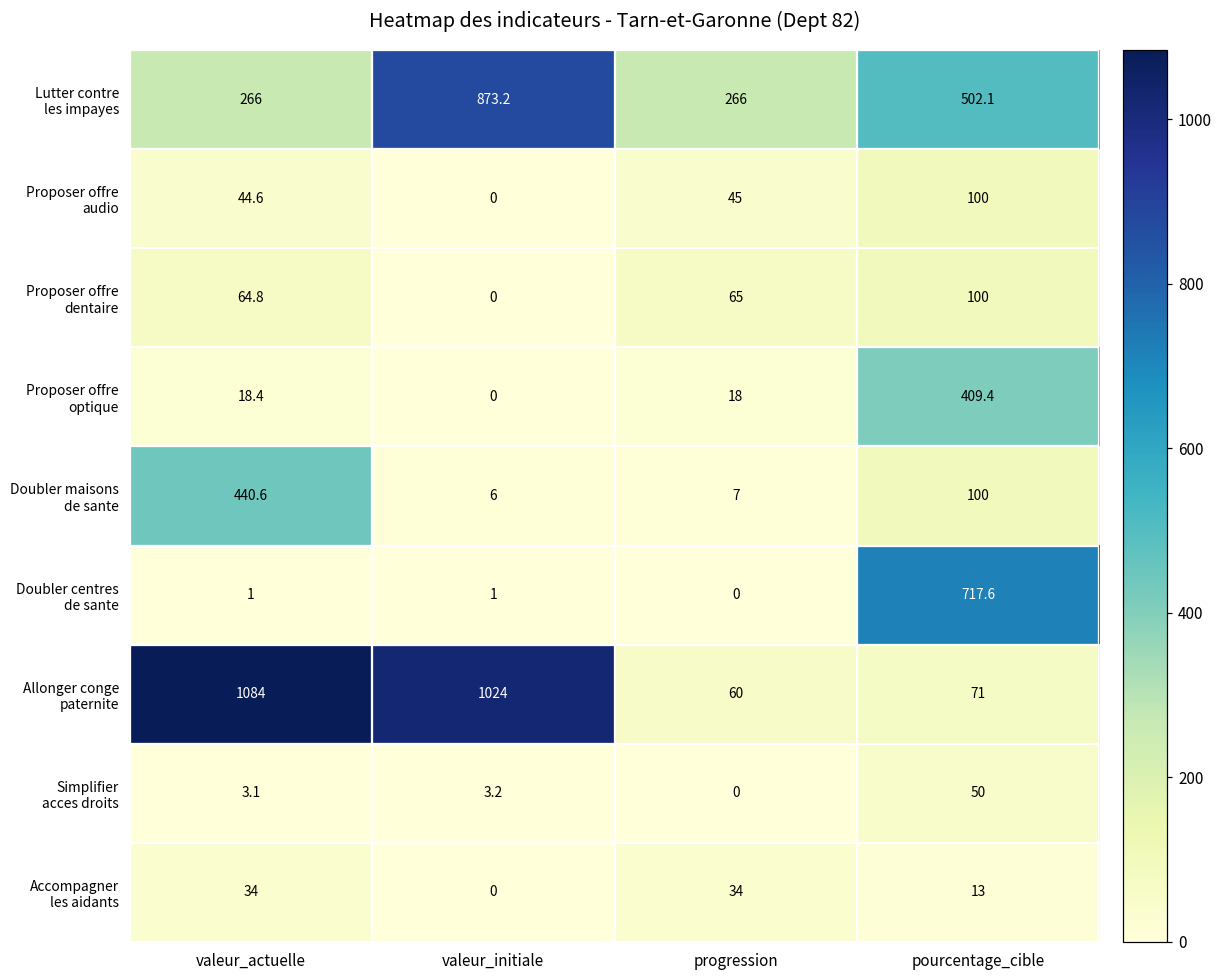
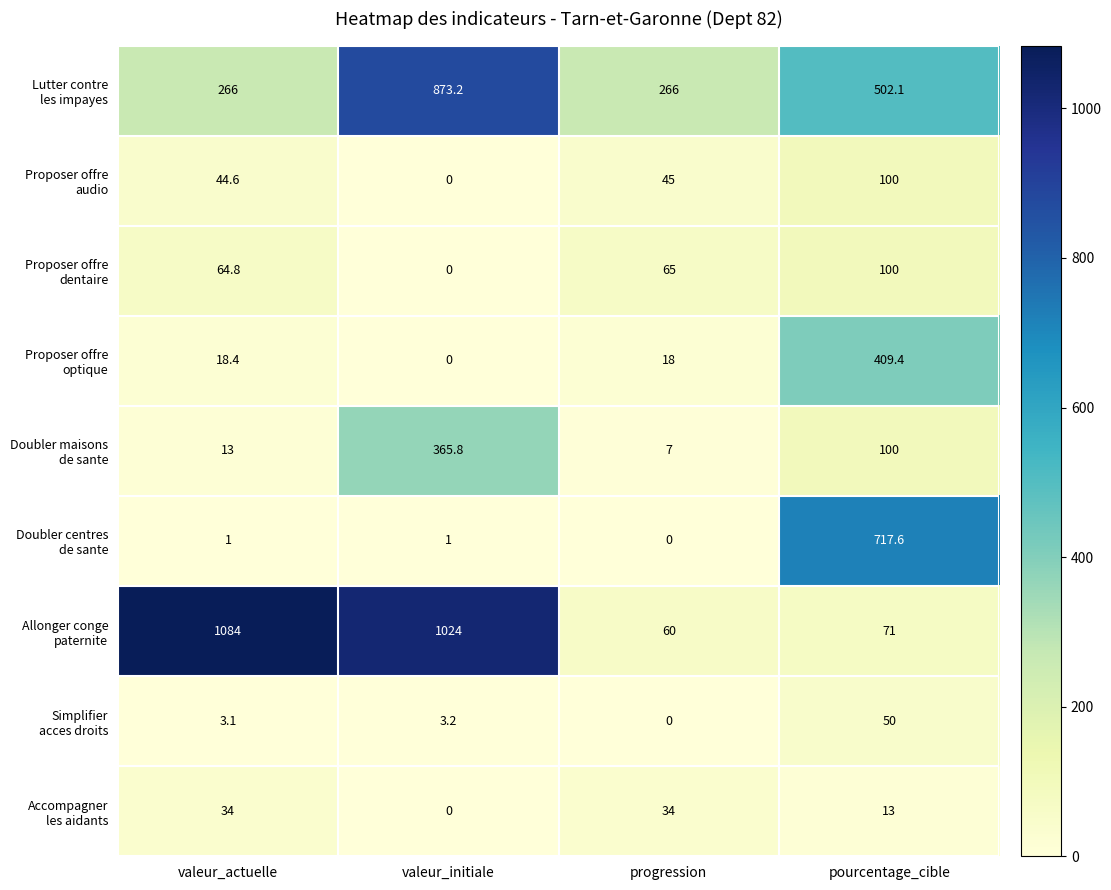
Doubler maisons de sante, valeur_actuelle: 440.6 -> 13
Doubler maisons de sante, valeur_initiale: 6 -> 365.8
